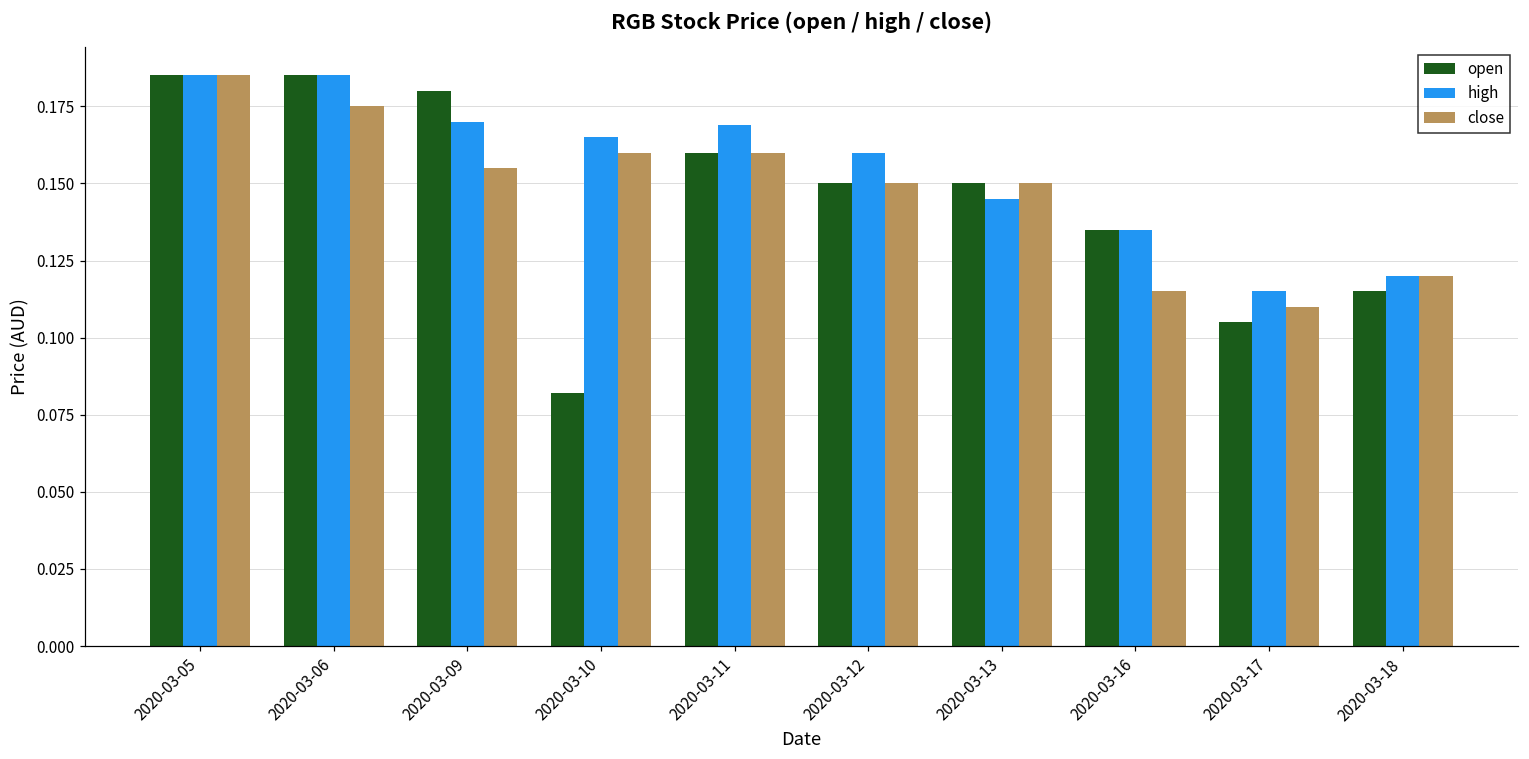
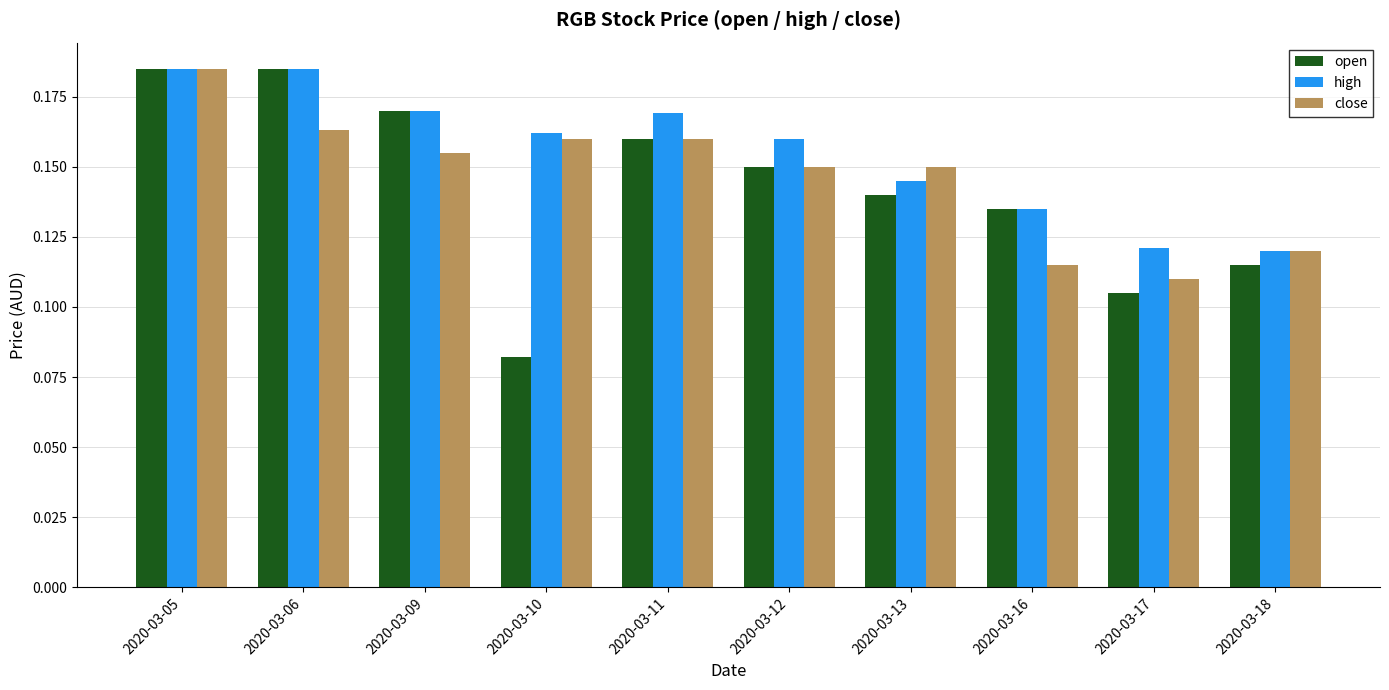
close, 2020-03-06: 0.175 -> 0.163
open, 2020-03-09: 0.18 -> 0.17
high, 2020-03-10: 0.165 -> 0.162
open, 2020-03-13: 0.15 -> 0.14
high, 2020-03-17: 0.115 -> 0.121
